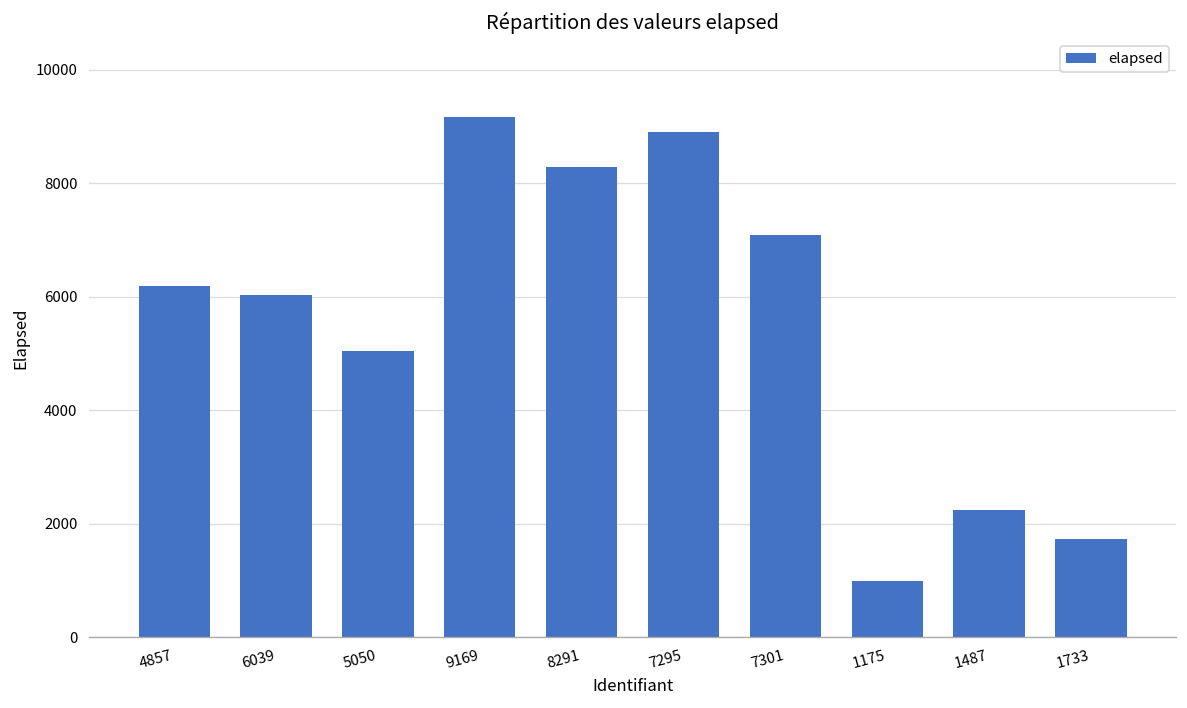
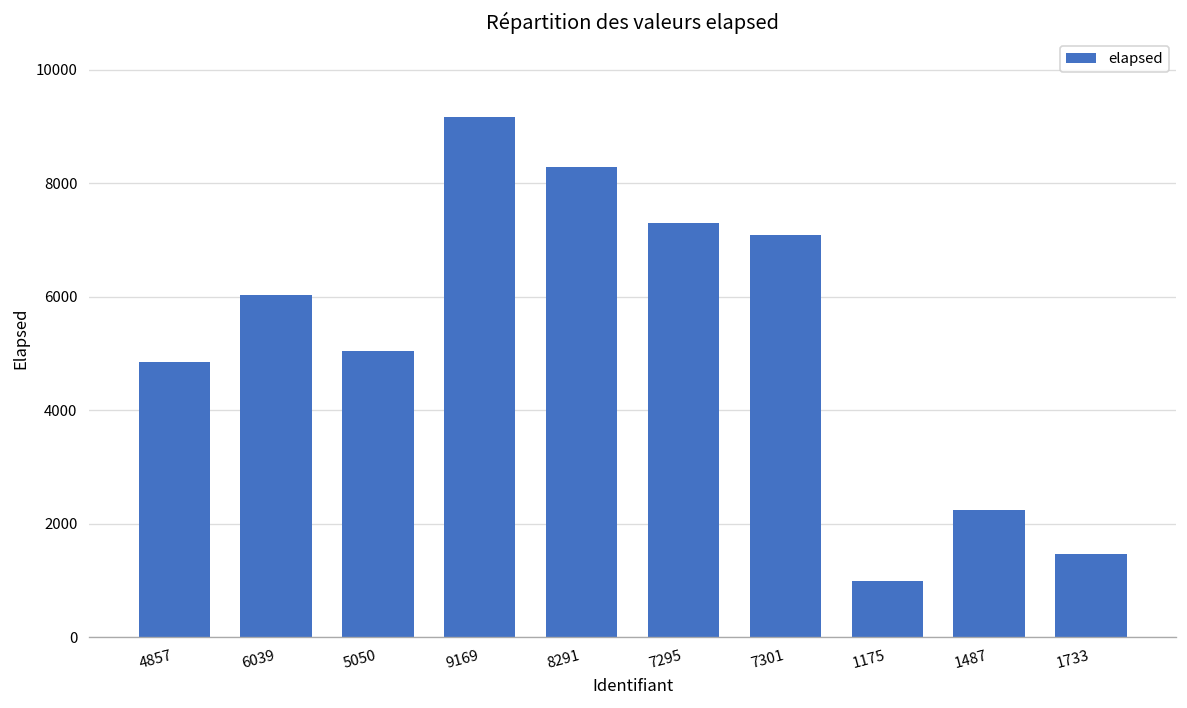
4857: 6200 -> 4900
7295: 8900 -> 7300
1733: 1700 -> 1500
